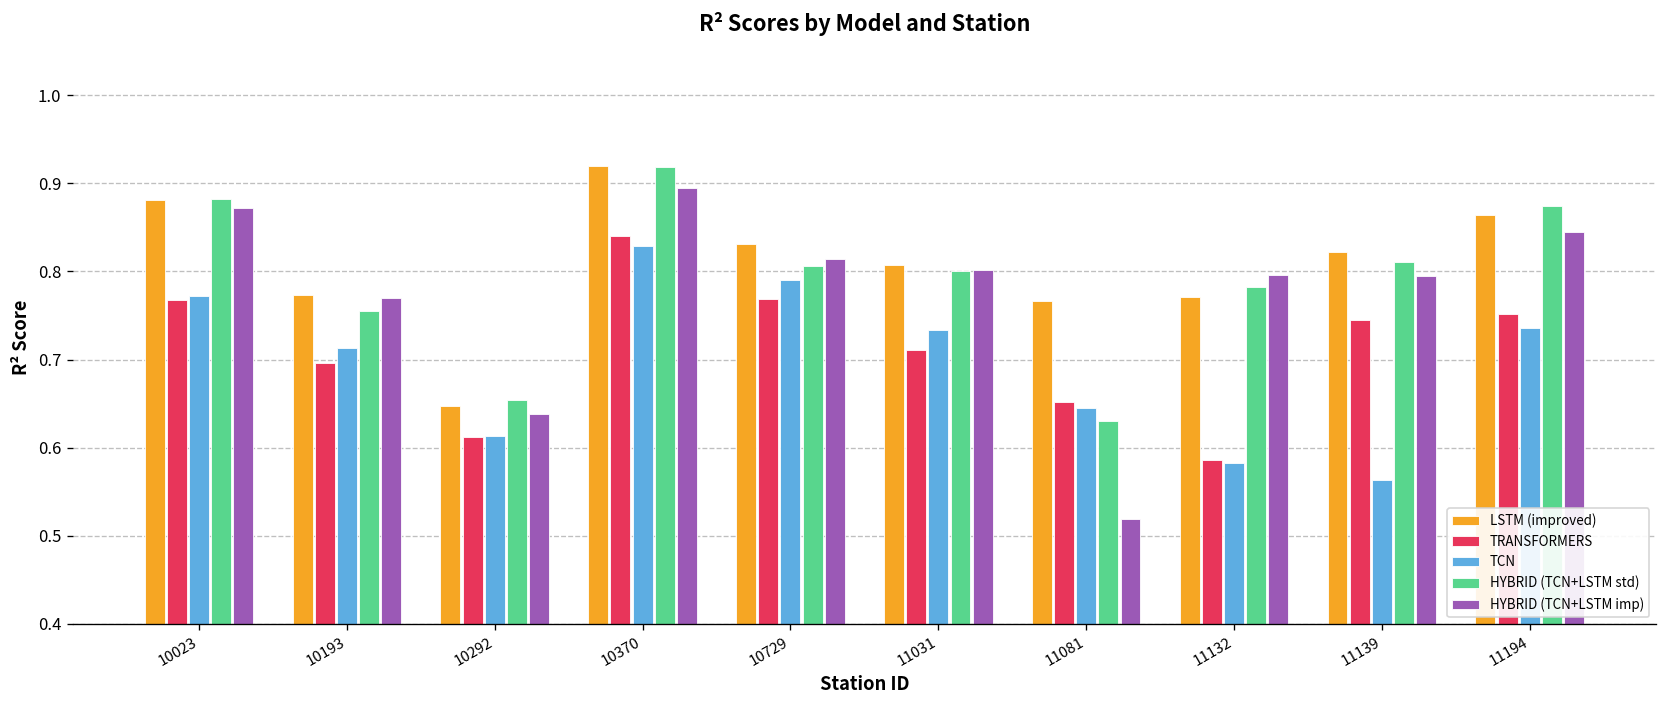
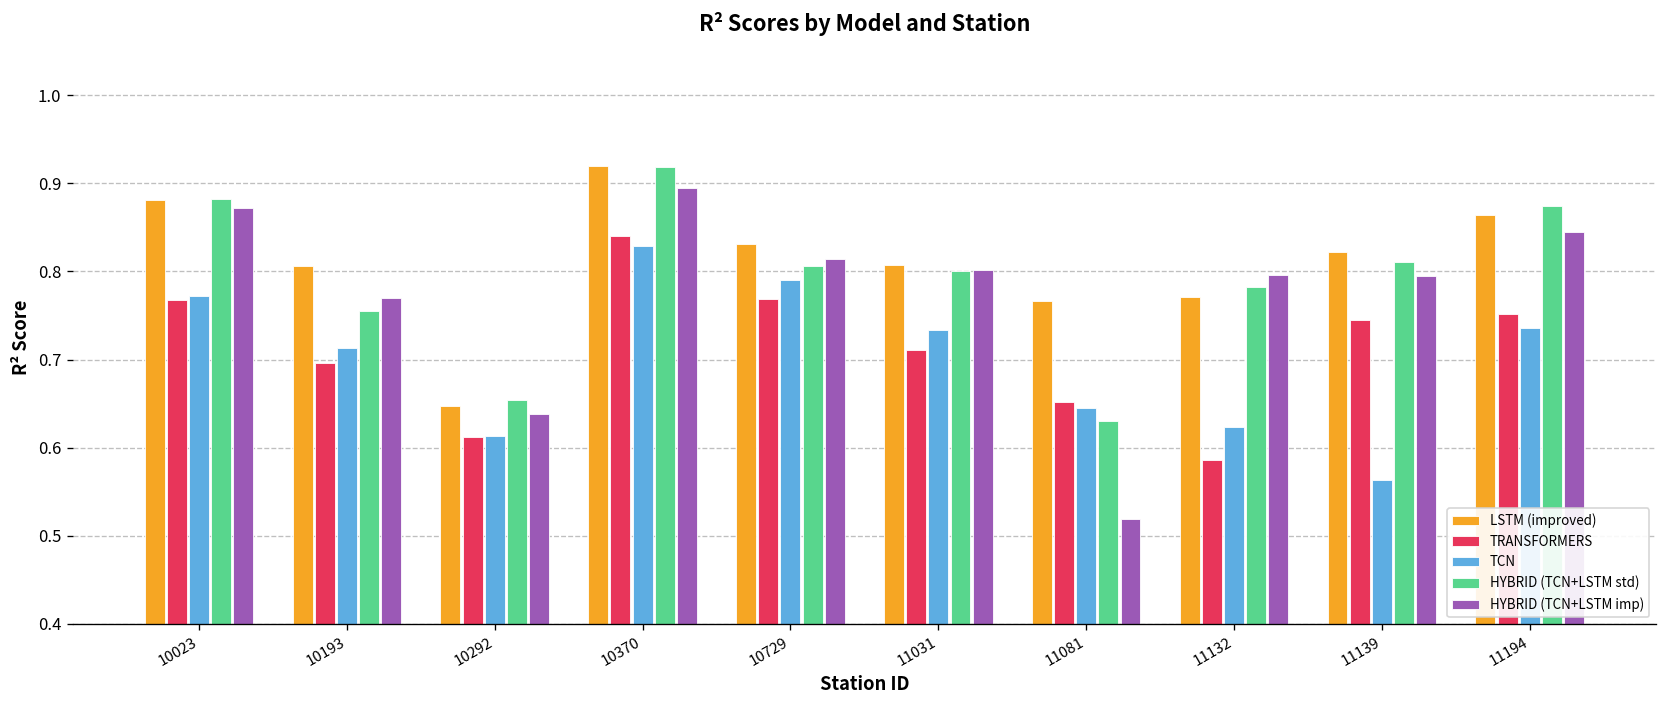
LSTM (improved), 10193: 0.77 -> 0.81
TCN, 11132: 0.58 -> 0.62
